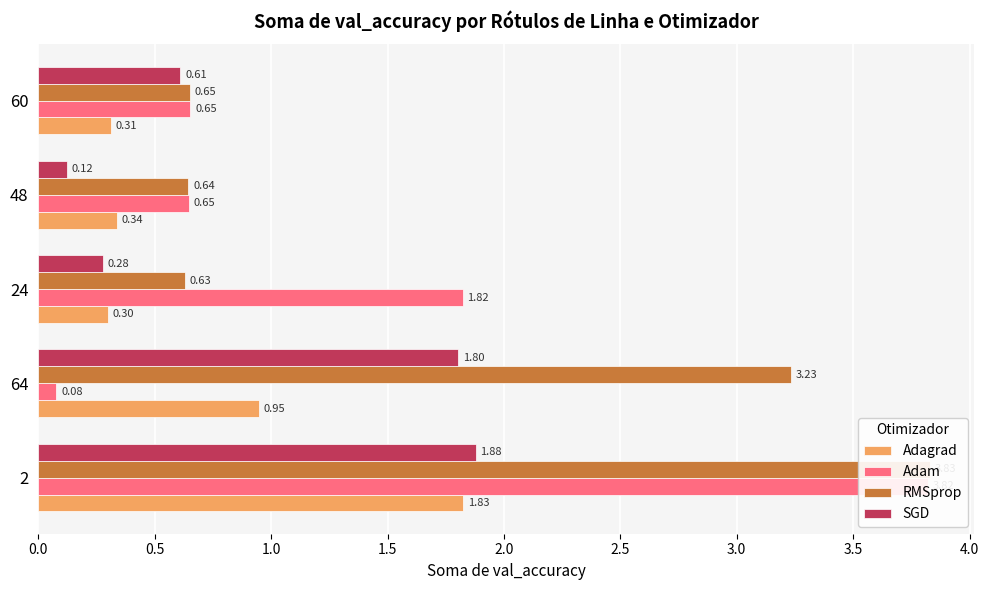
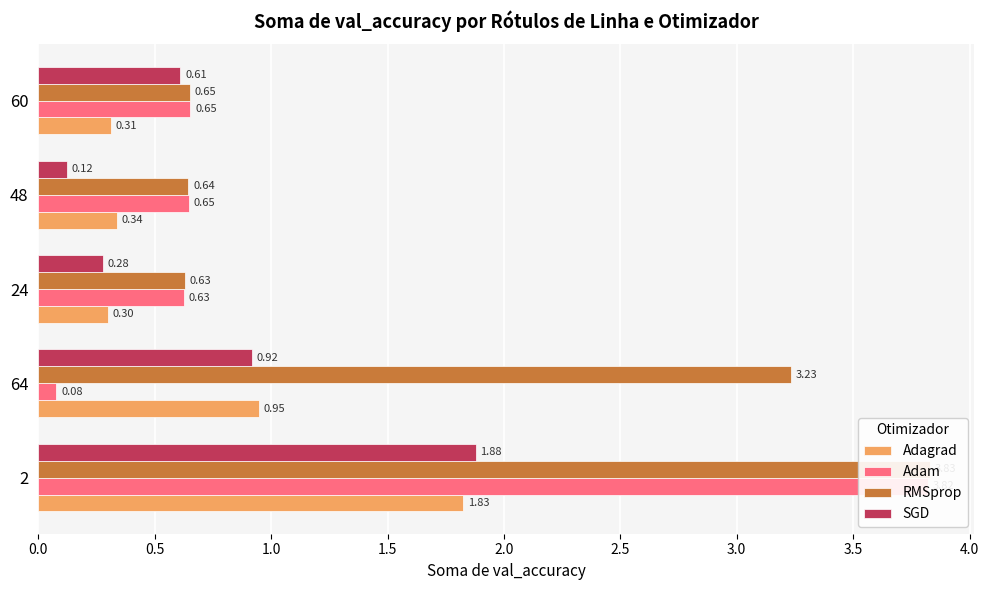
Adam, 24: 1.82 -> 0.63
SGD, 64: 1.80 -> 0.92
